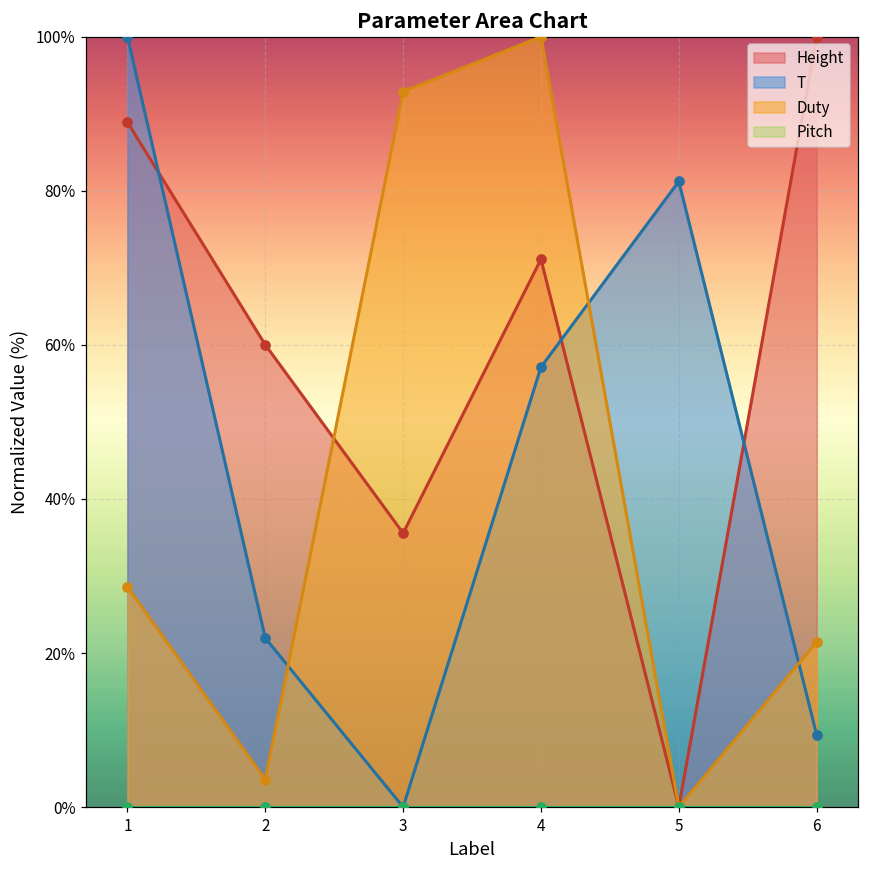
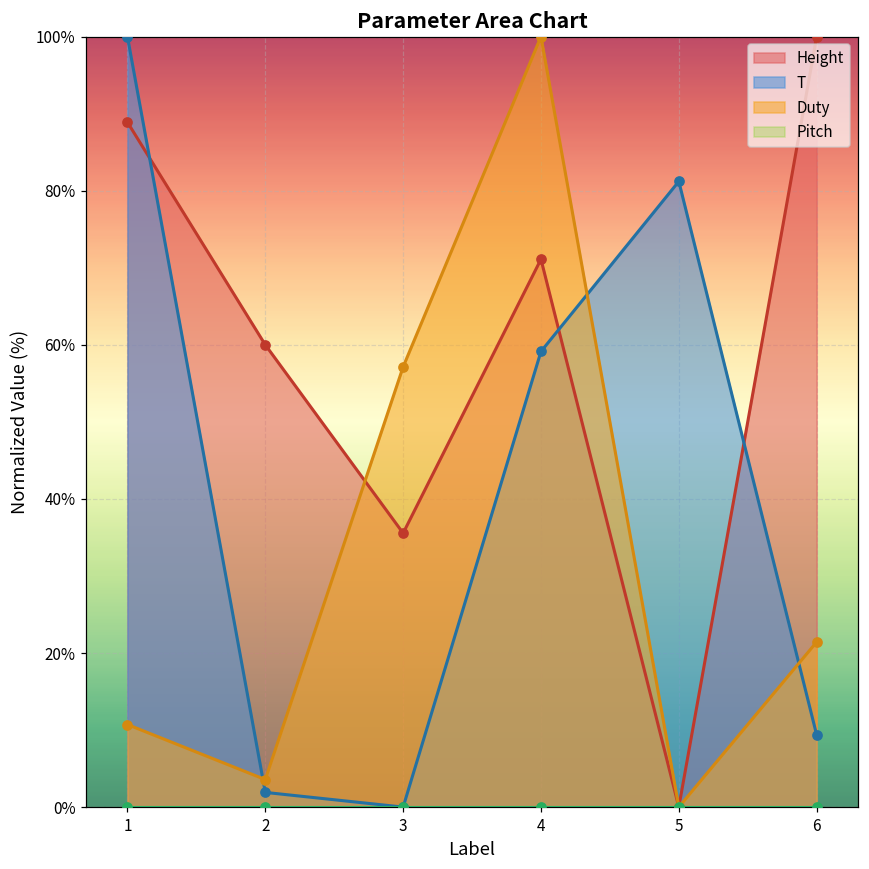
Duty, 1: 29% -> 11%
T, 2: 22% -> 2%
Duty, 3: 93% -> 57%
T, 4: 57% -> 59%
